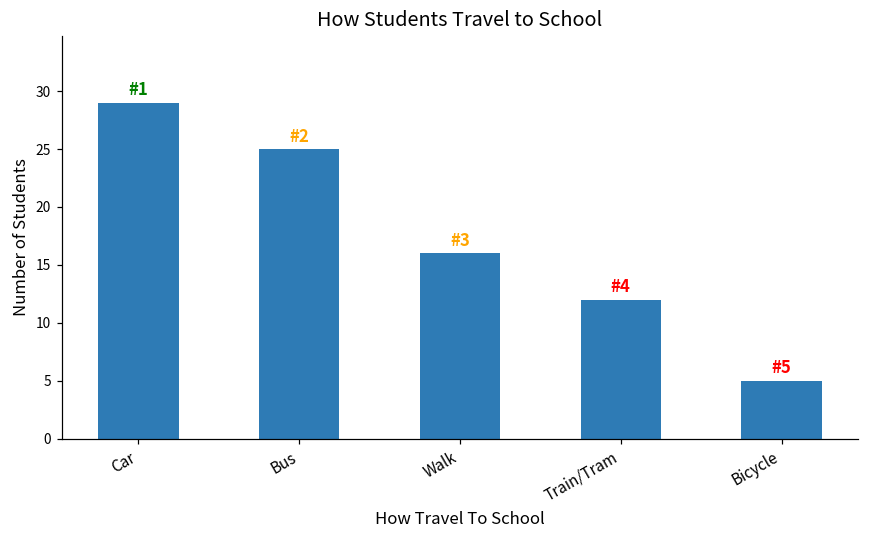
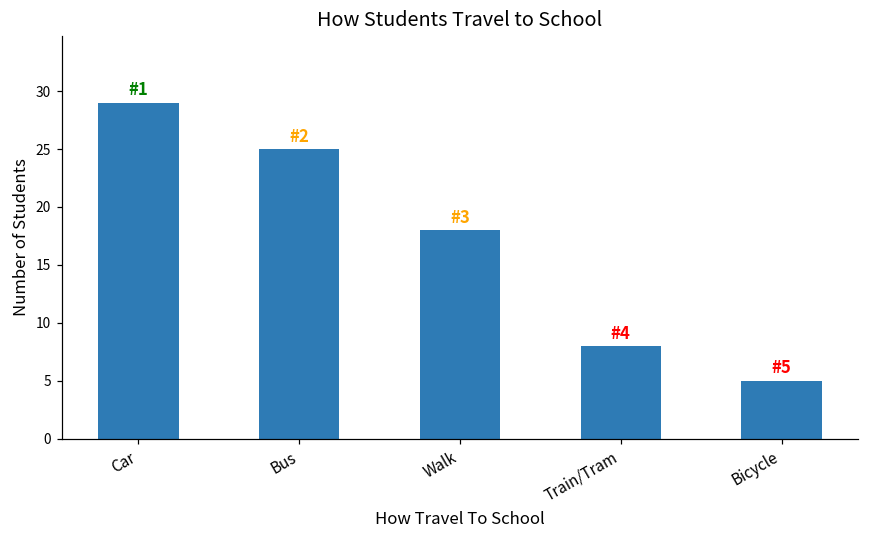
Walk: 16 -> 18
Train/Tram: 12 -> 8
